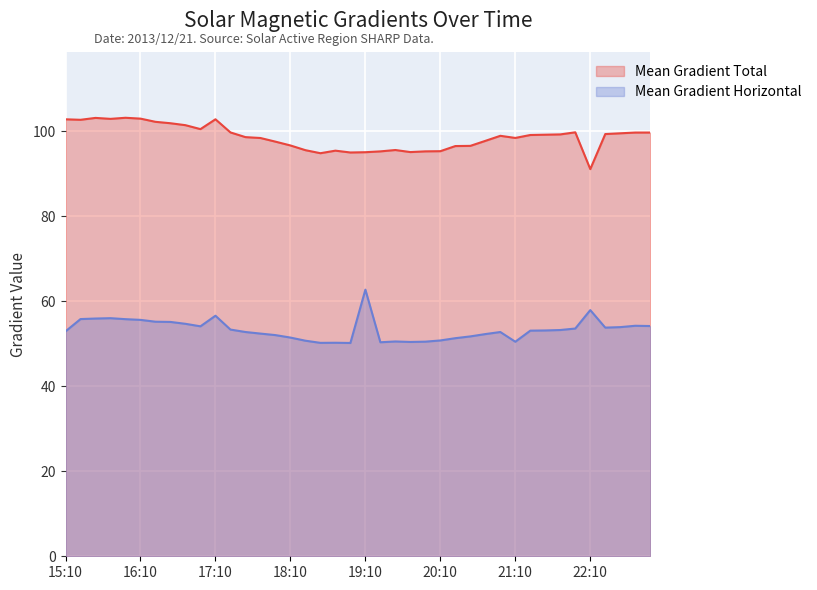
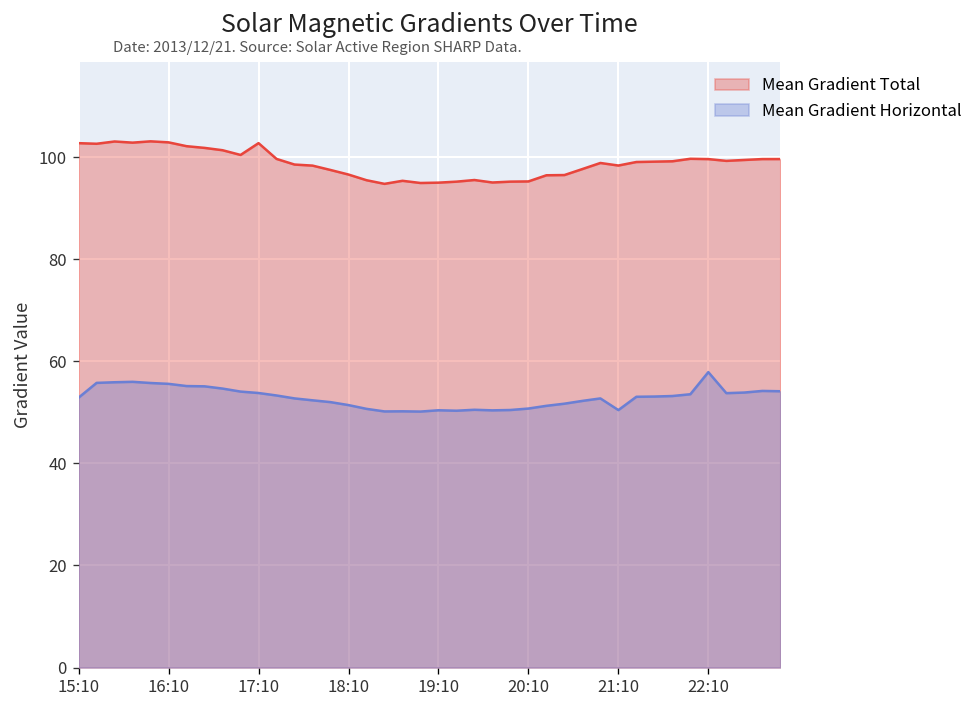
Mean Gradient Horizontal, 17:10: 57 -> 54
Mean Gradient Horizontal, 19:10: 63 -> 50
Mean Gradient Total, 22:10: 91 -> 100
